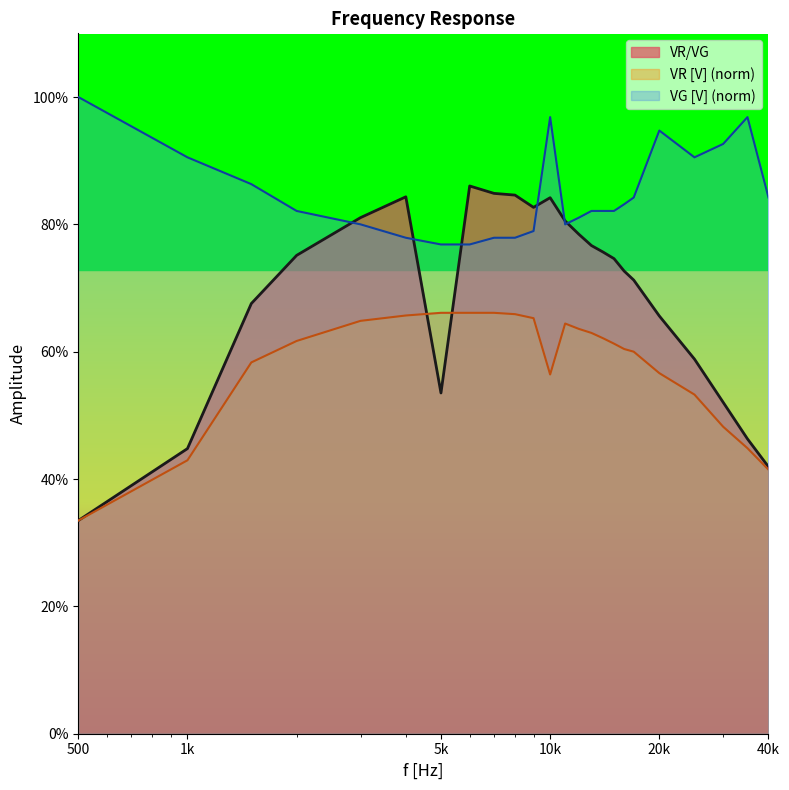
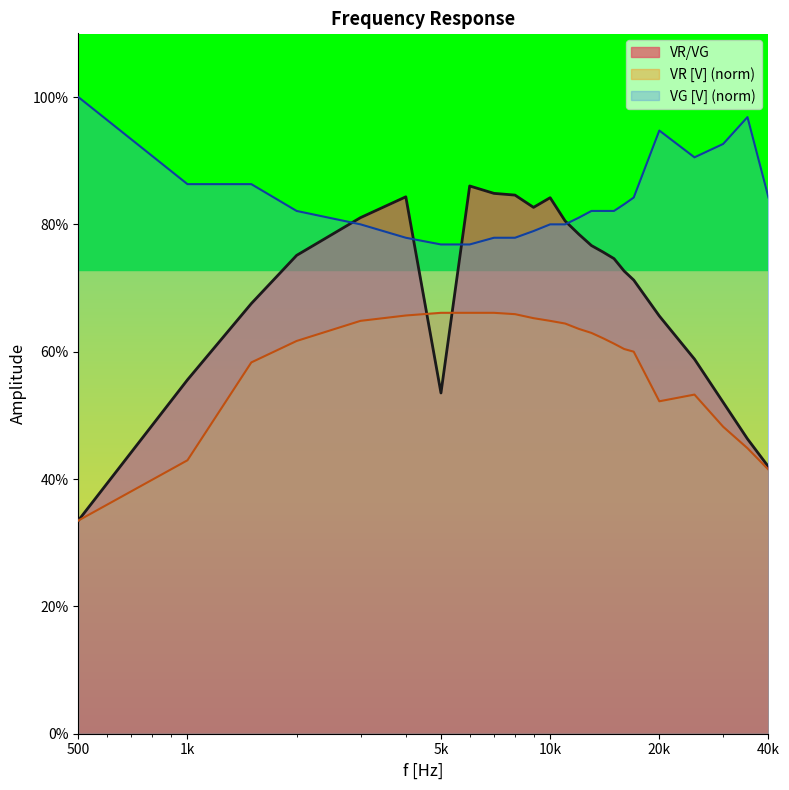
VR/VG, 1k: 45% -> 56%
VG [V] (norm), 1k: 91% -> 86%
VR [V] (norm), 10k: 56% -> 65%
VG [V] (norm), 10k: 97% -> 80%
VR [V] (norm), 20k: 57% -> 52%
